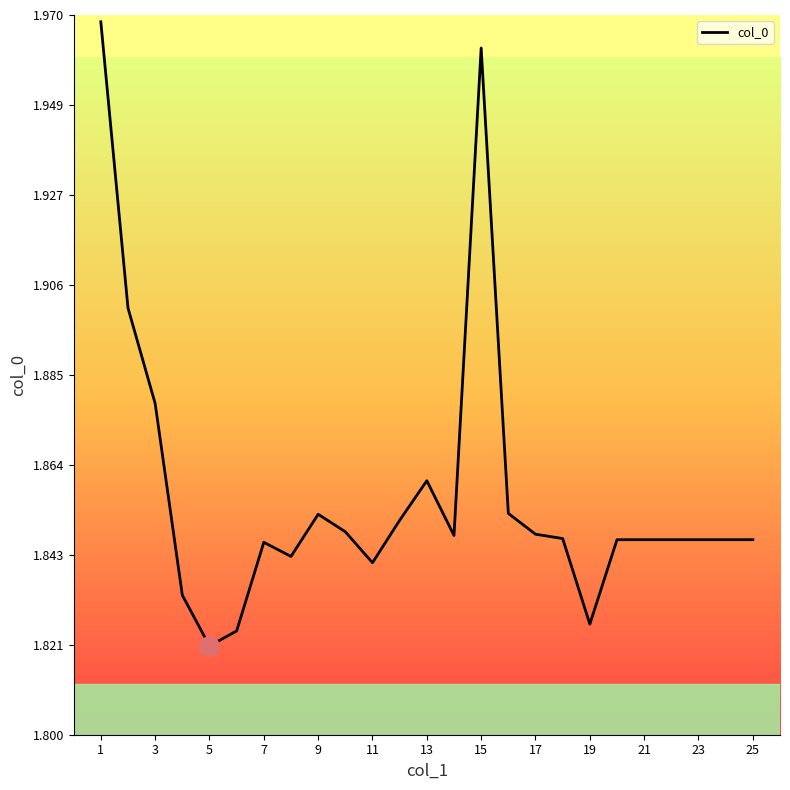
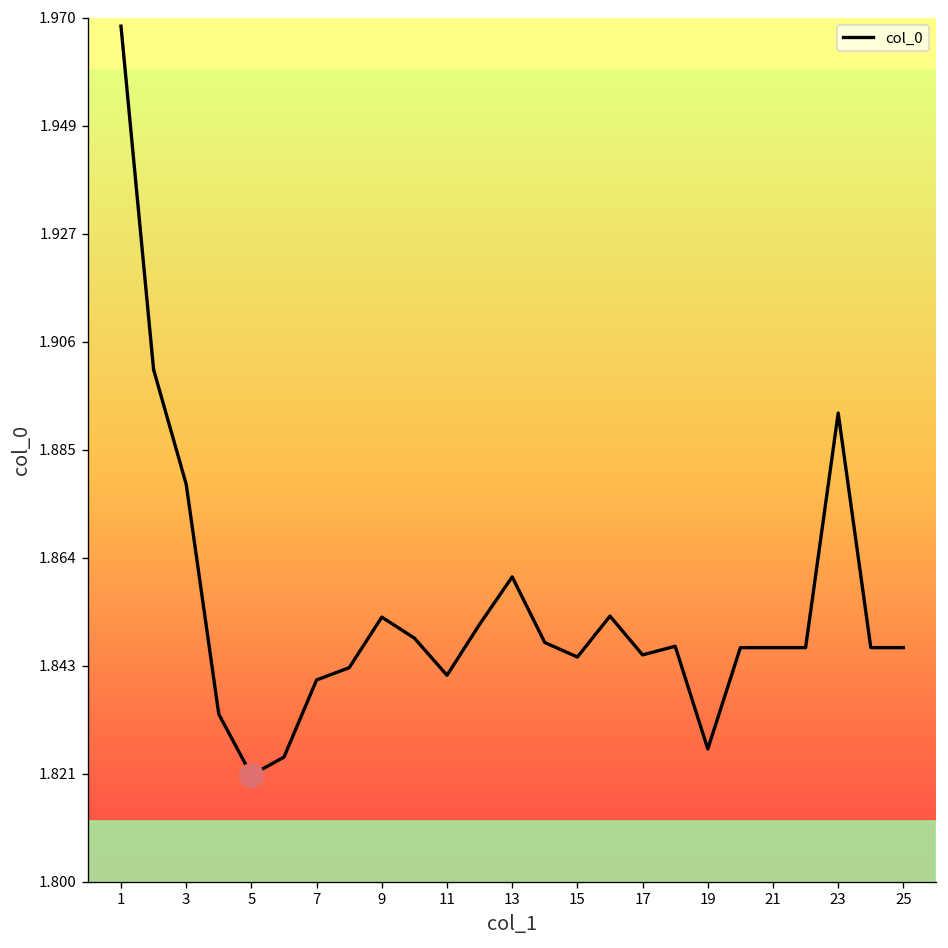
col_0, 7: 1.845 -> 1.840
col_0, 15: 1.962 -> 1.844
col_0, 17: 1.847 -> 1.845
col_0, 23: 1.846 -> 1.892
